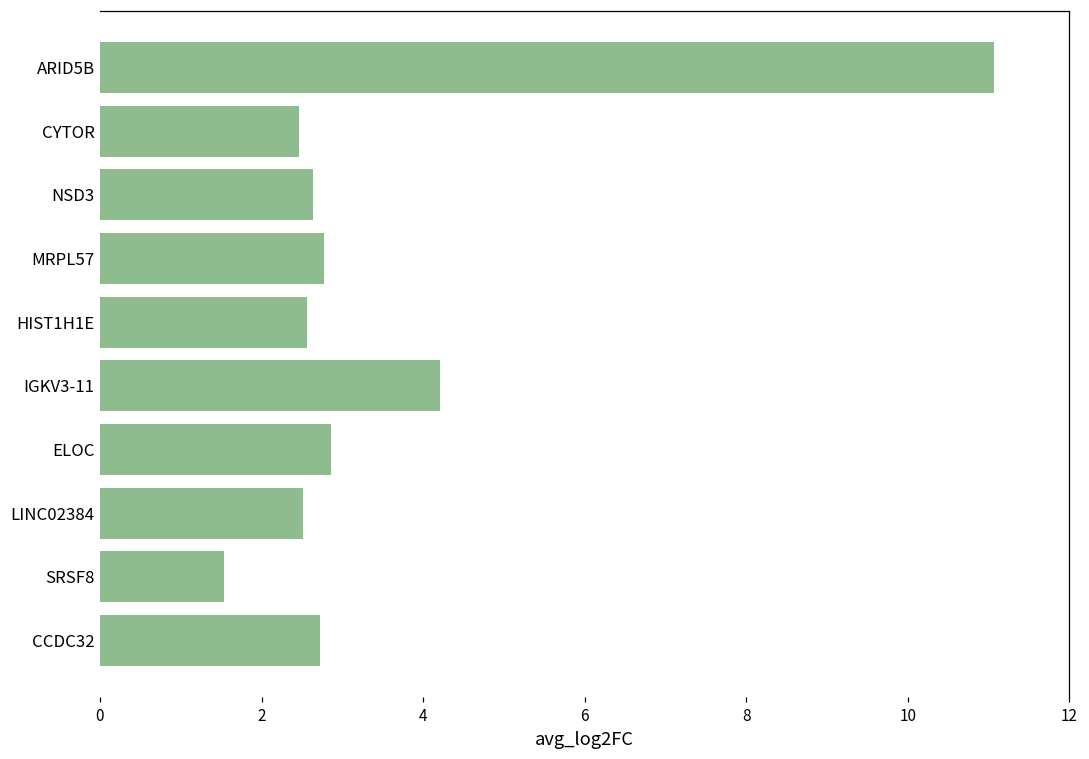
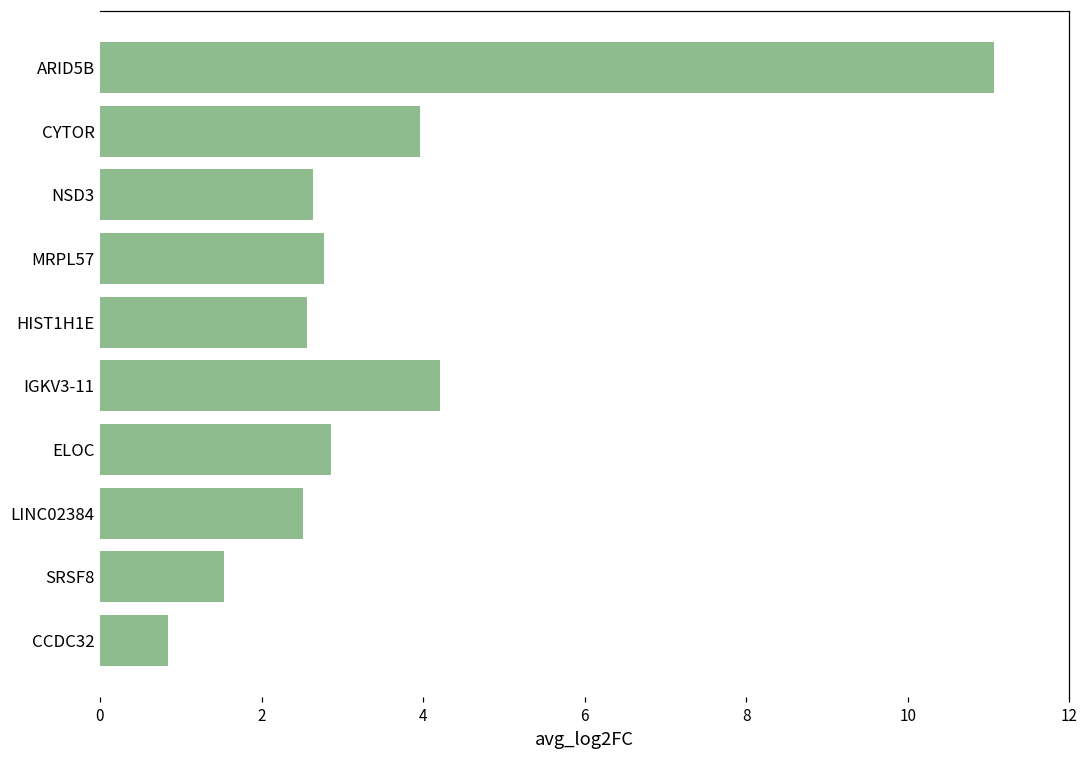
CYTOR: 2.5 -> 4.0
CCDC32: 2.7 -> 0.8
